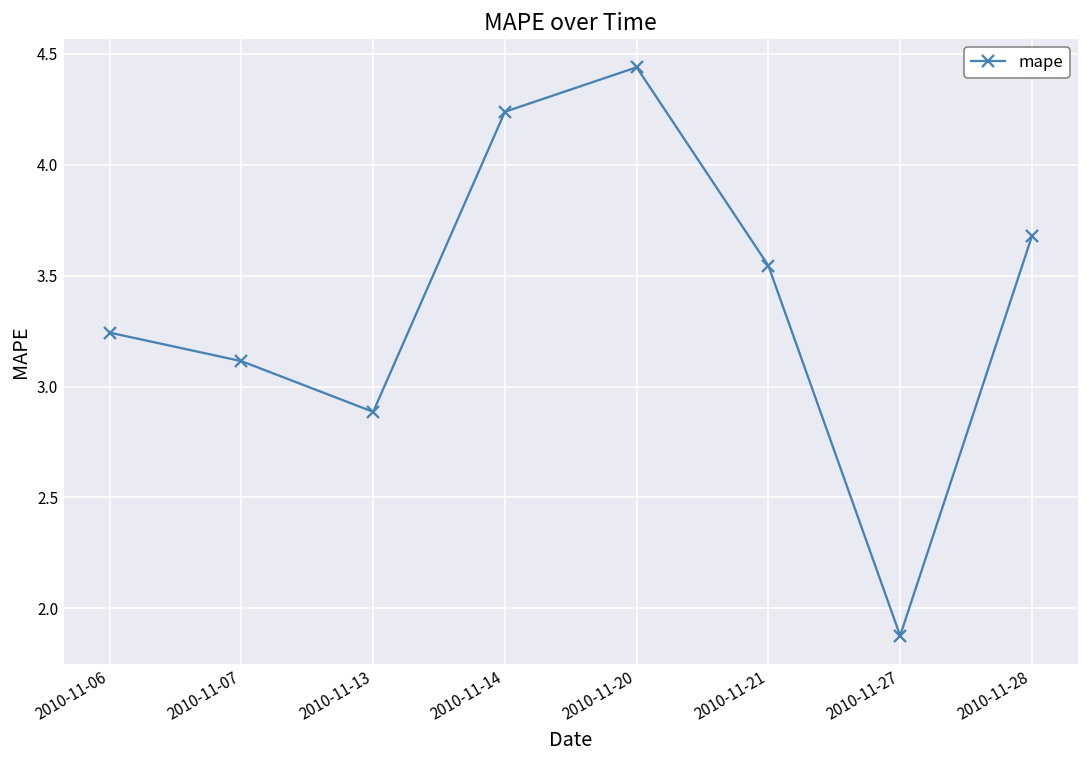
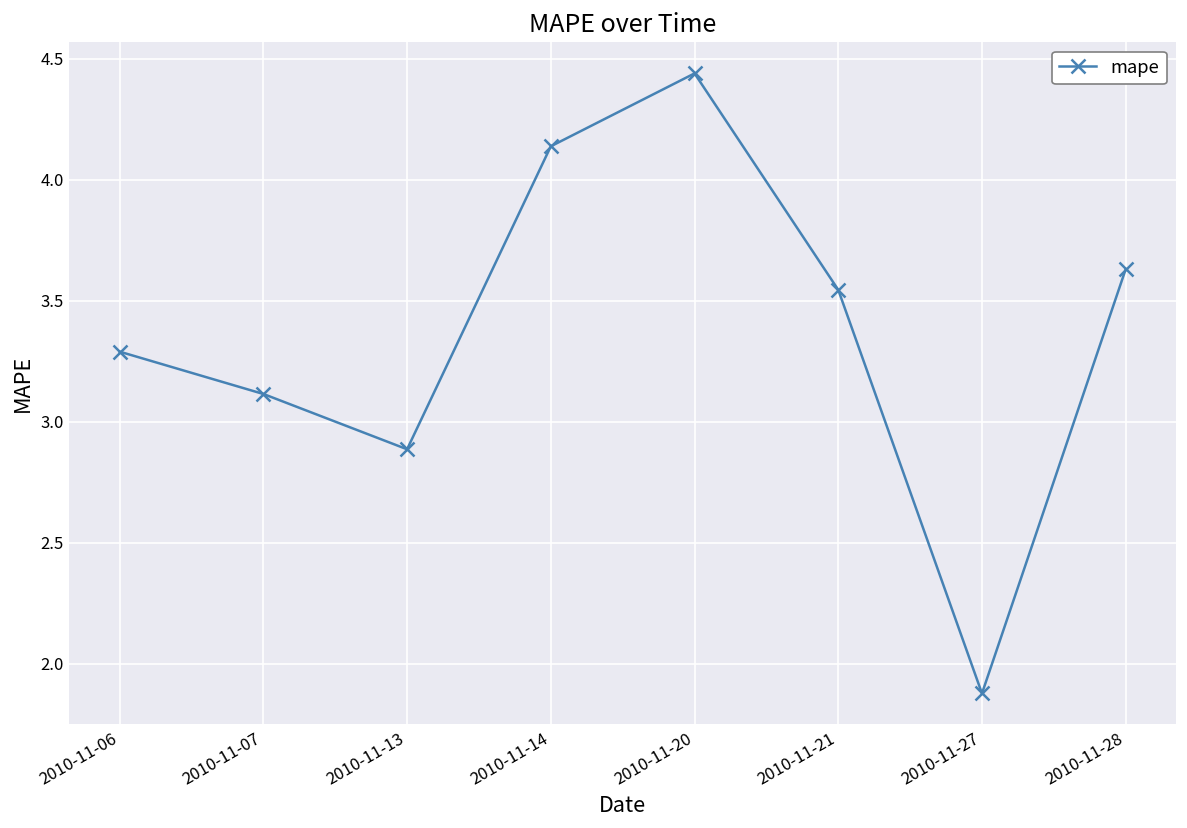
2010-11-06: 3.24 -> 3.29
2010-11-14: 4.24 -> 4.14
2010-11-28: 3.68 -> 3.63
